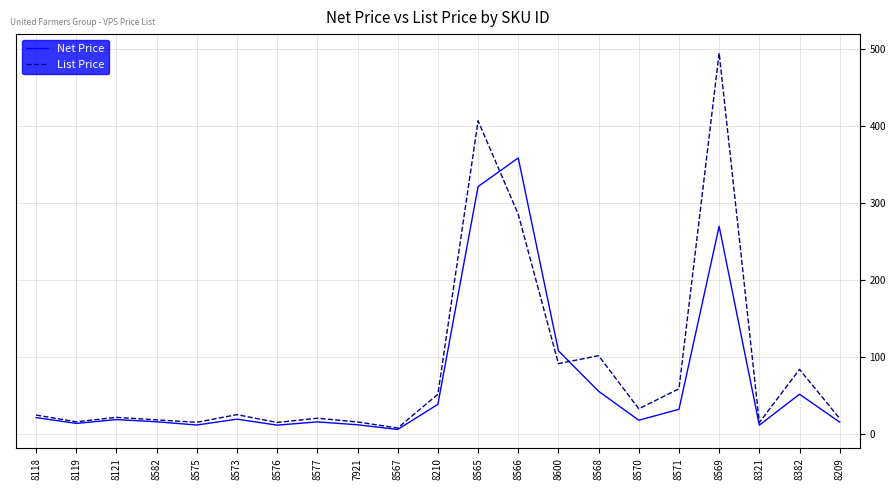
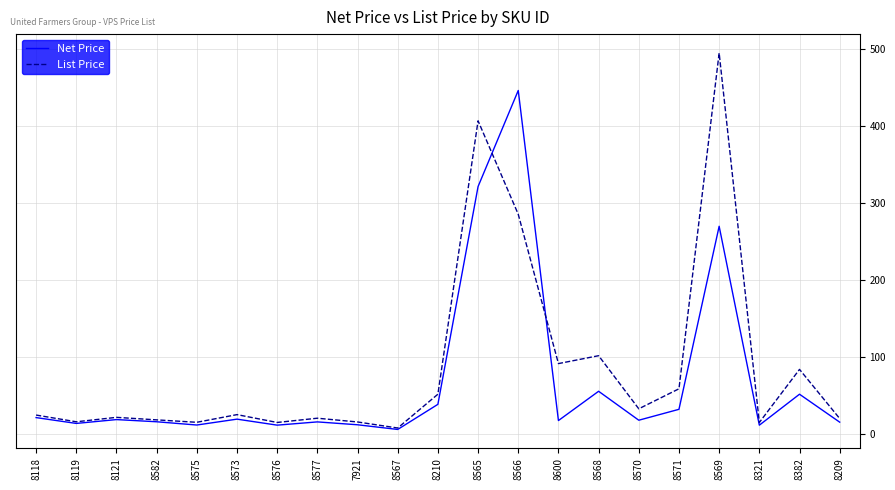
Net Price, 8566: 360 -> 450
Net Price, 8600: 110 -> 20
